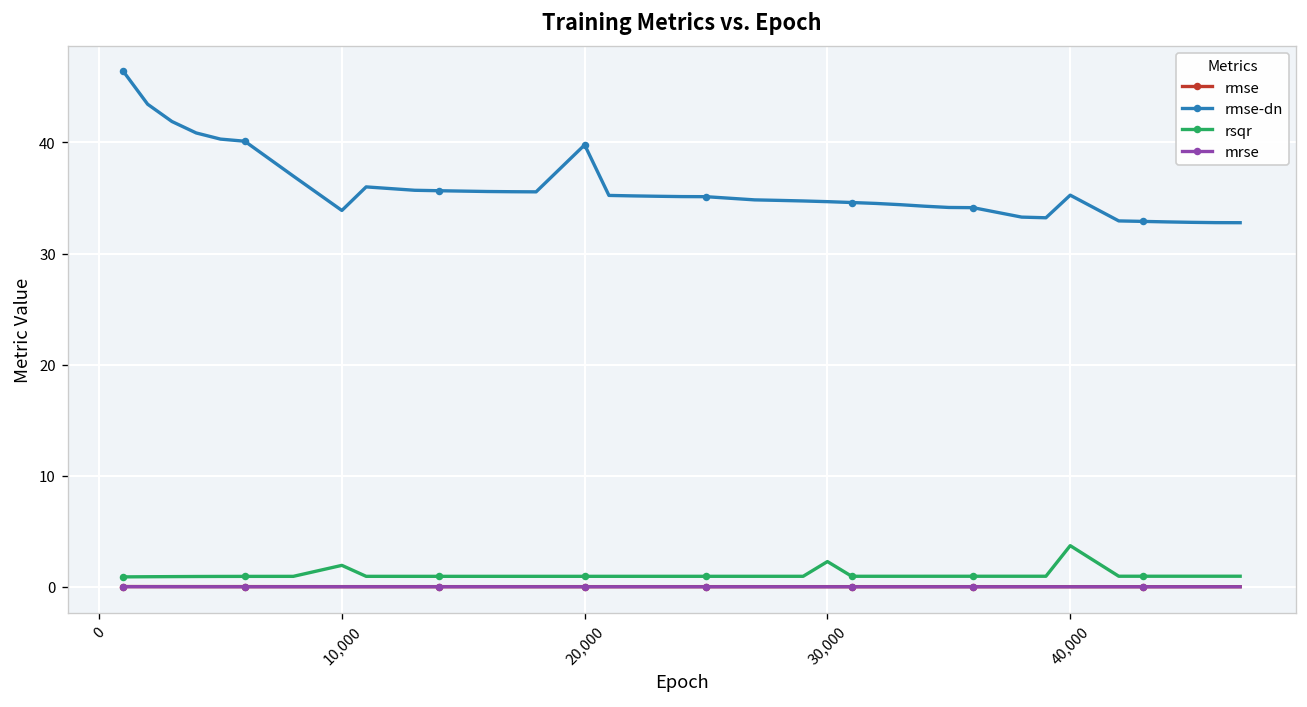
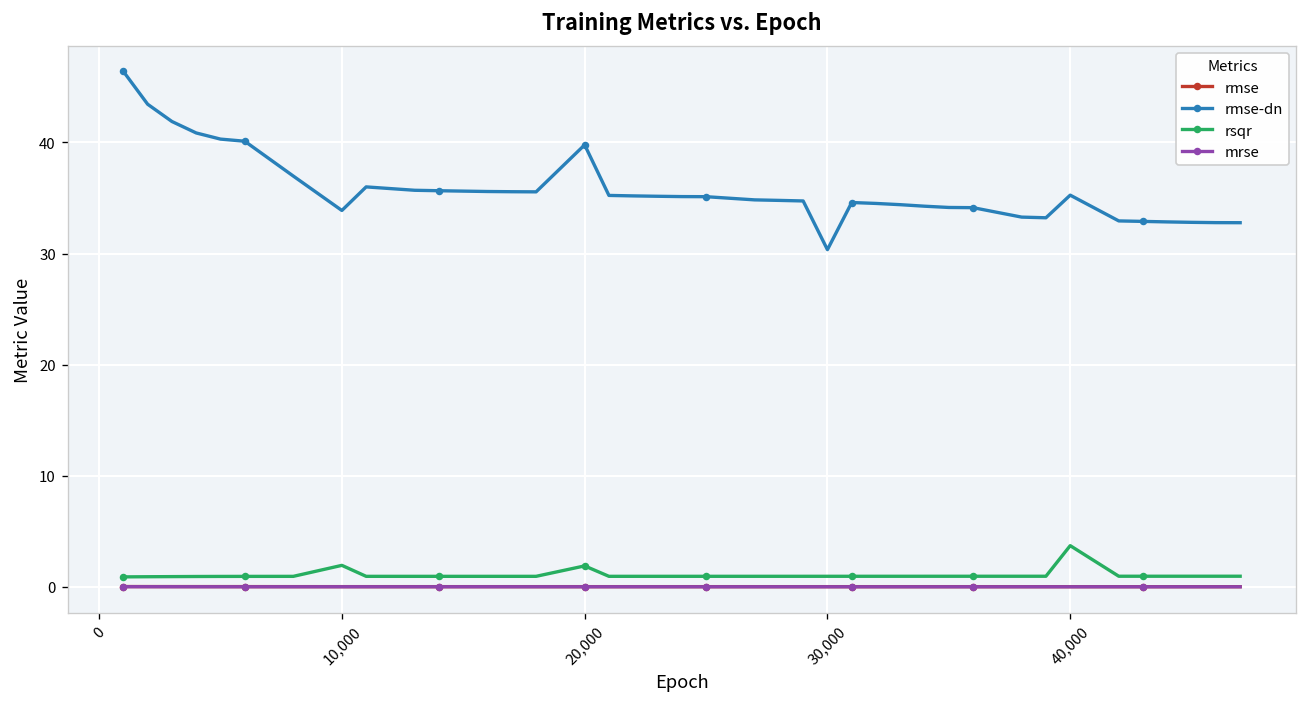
rsqr, 20,000: 1 -> 2
rmse-dn, 30,000: 35 -> 30
rsqr, 30,000: 2 -> 1
